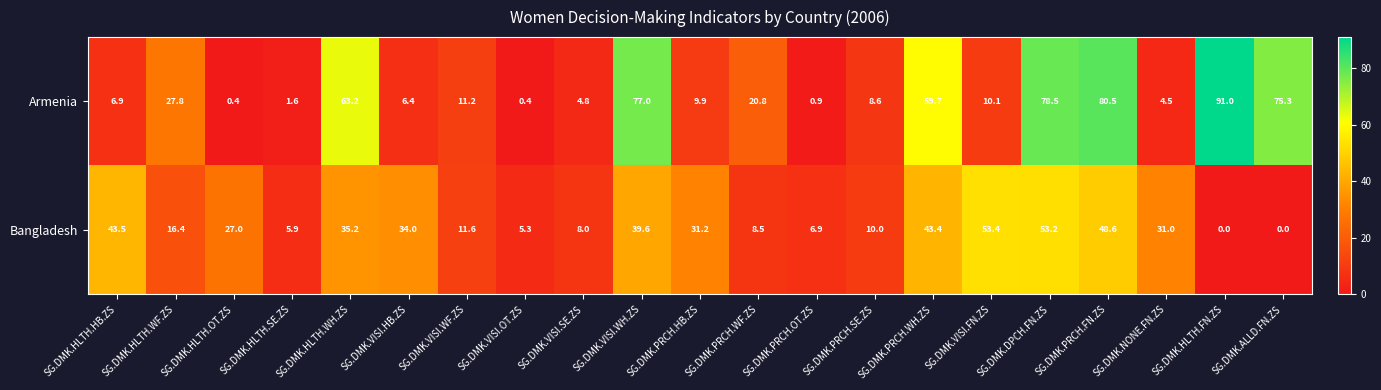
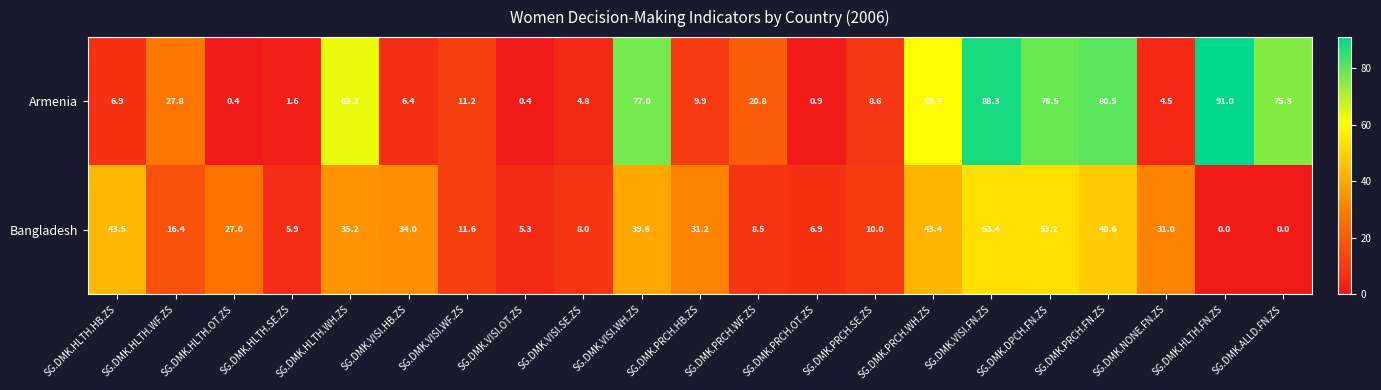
Armenia, SG.DMK.VISI.FN.ZS: 10.1 -> 88.3
